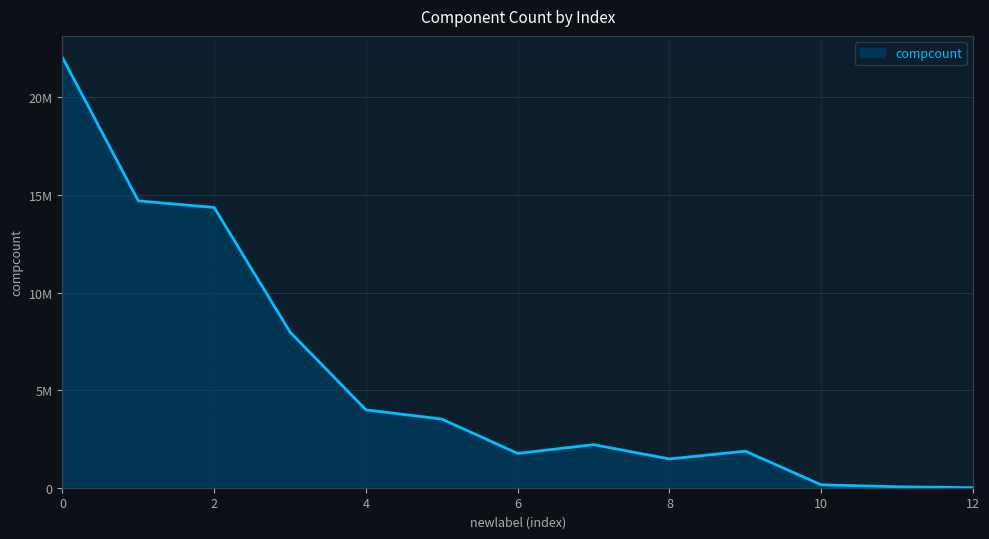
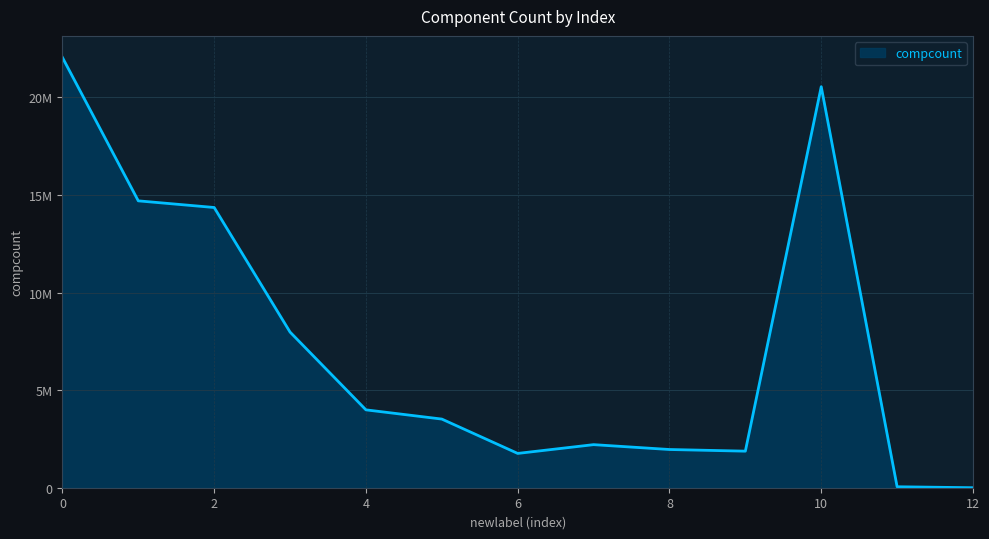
8: 1500000 -> 2000000
10: 100000 -> 20600000
